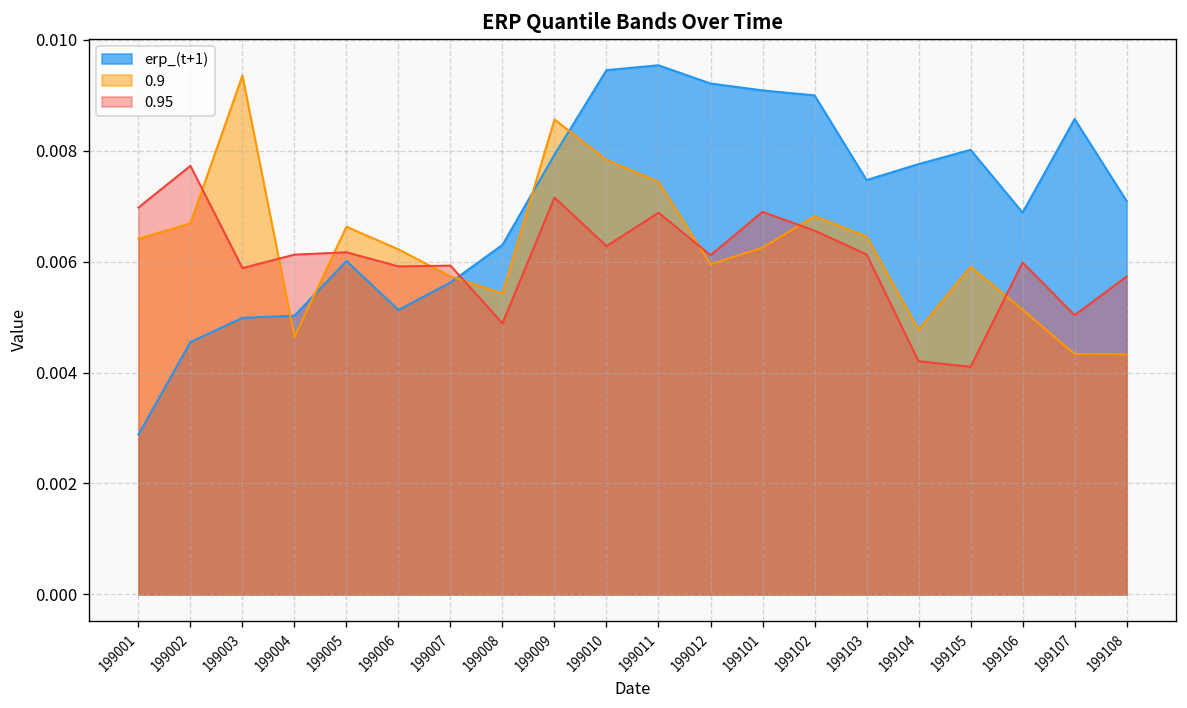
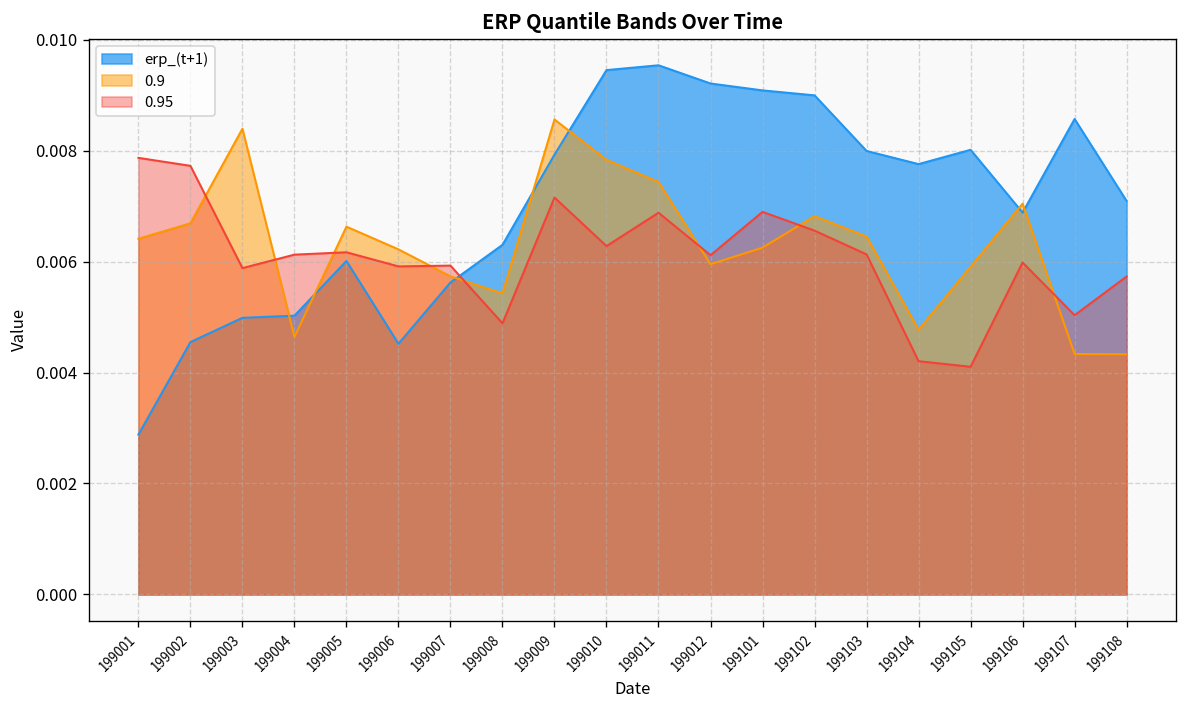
0.95, 199001: 0.0070 -> 0.0079
0.9, 199003: 0.0094 -> 0.0084
erp_(t+1), 199006: 0.0051 -> 0.0045
erp_(t+1), 199103: 0.0075 -> 0.0080
0.9, 199106: 0.0051 -> 0.0070
